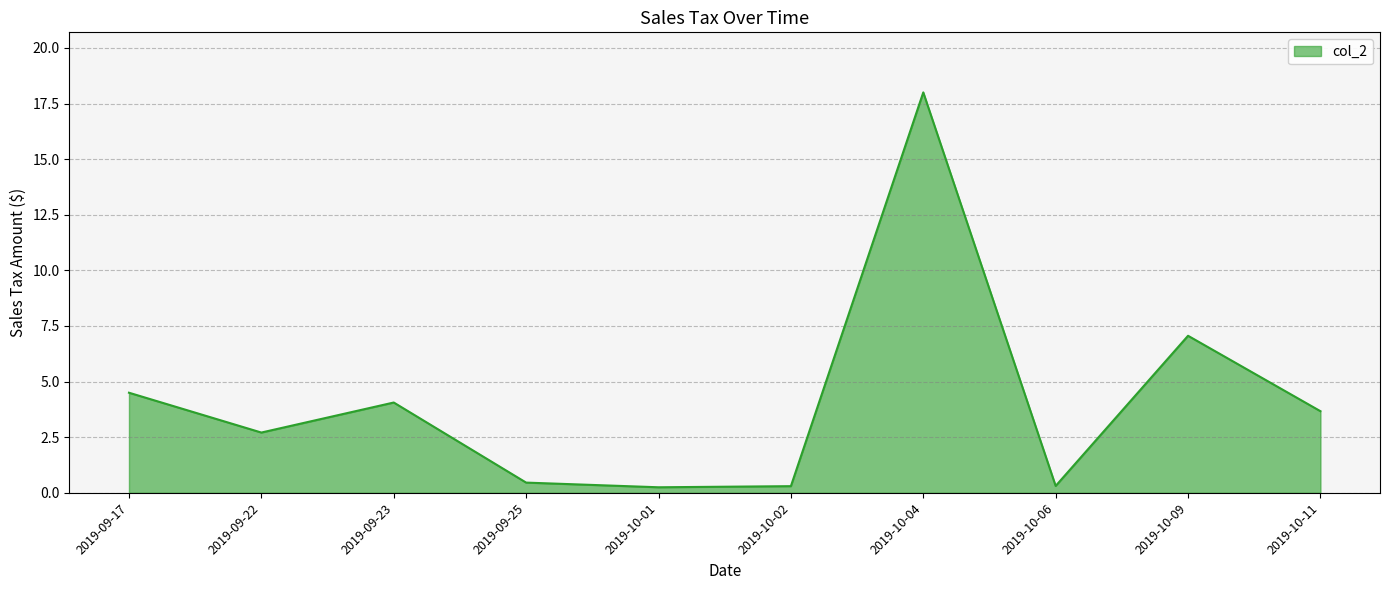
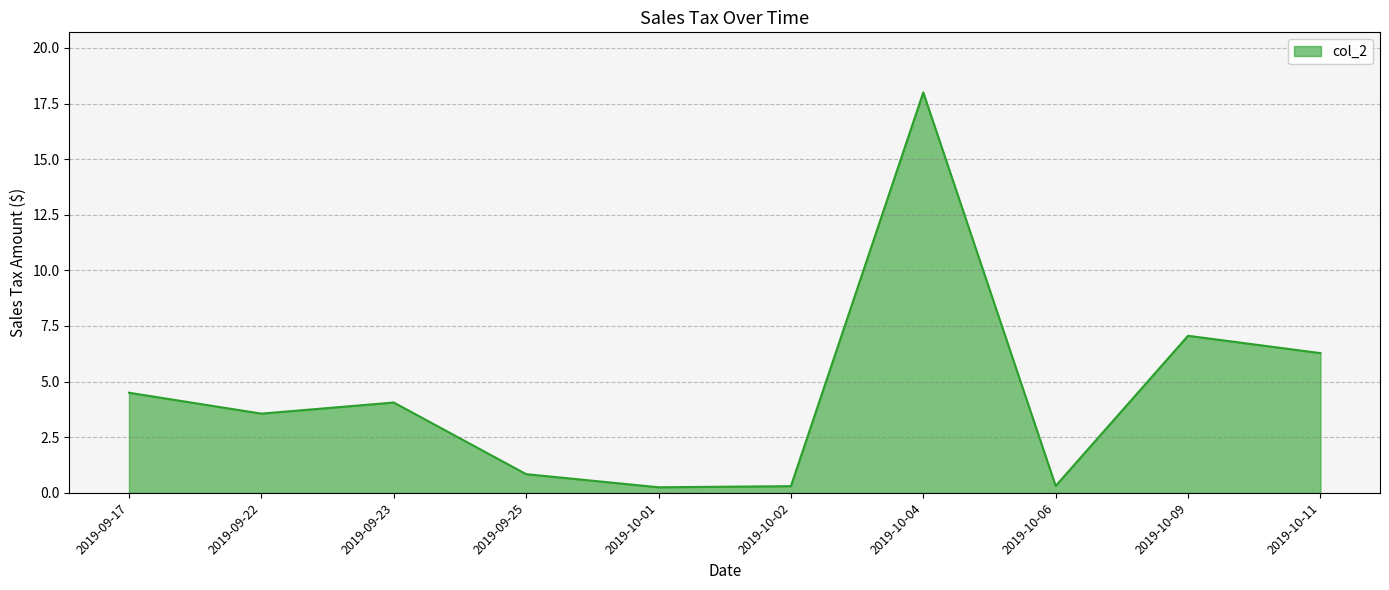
2019-09-22: 2.7 -> 3.6
2019-09-25: 0.5 -> 0.8
2019-10-11: 3.7 -> 6.3
